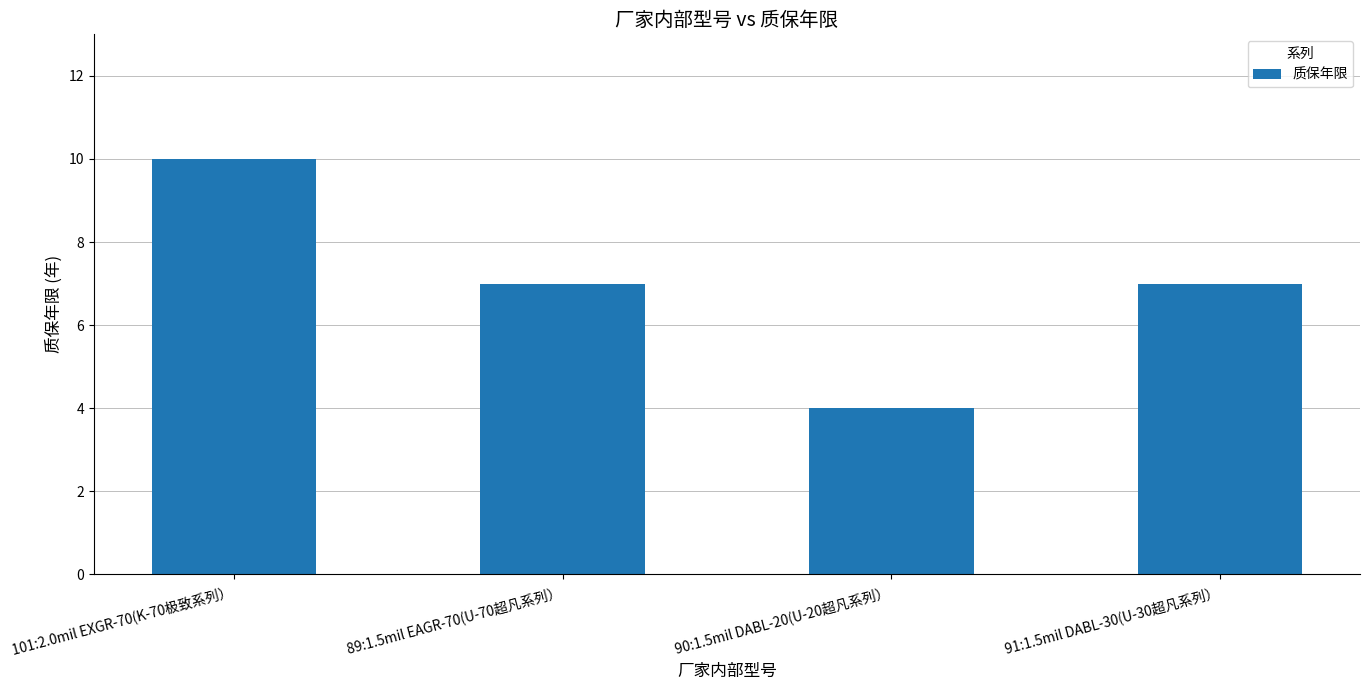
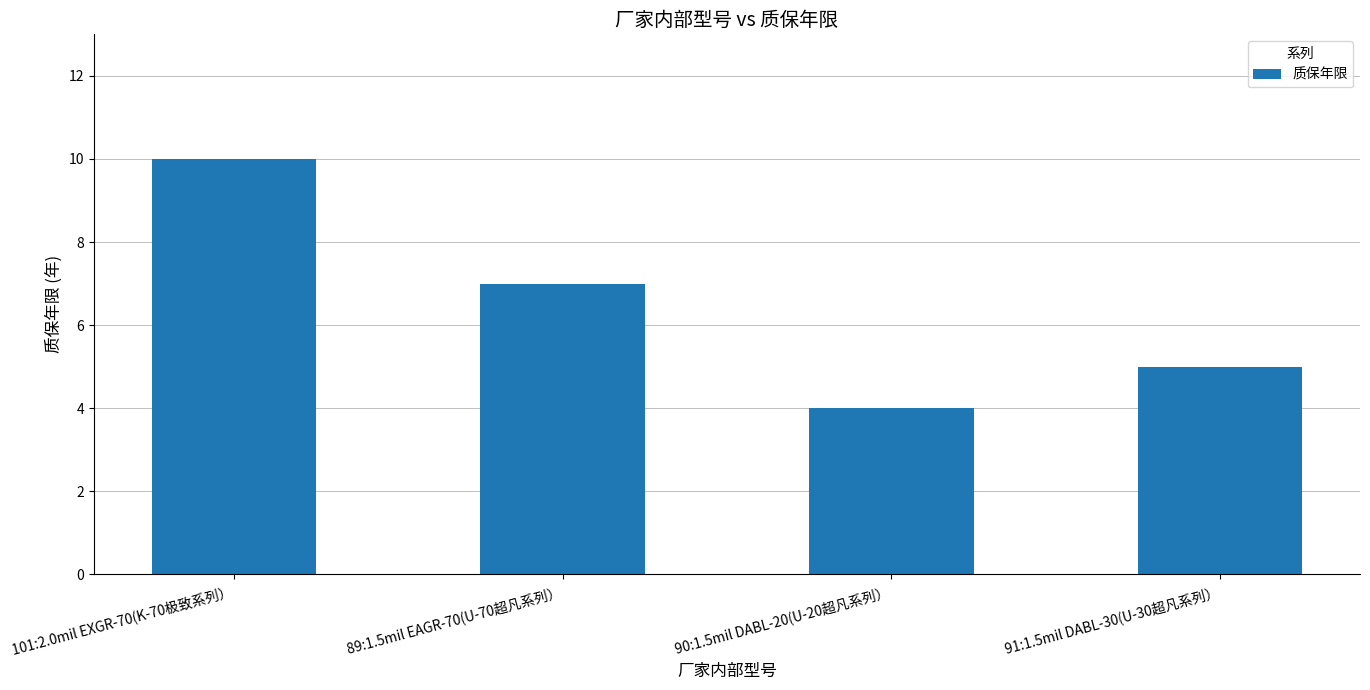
91:1.5mil DABL-30(U-30超凡系列）: 7 -> 5
